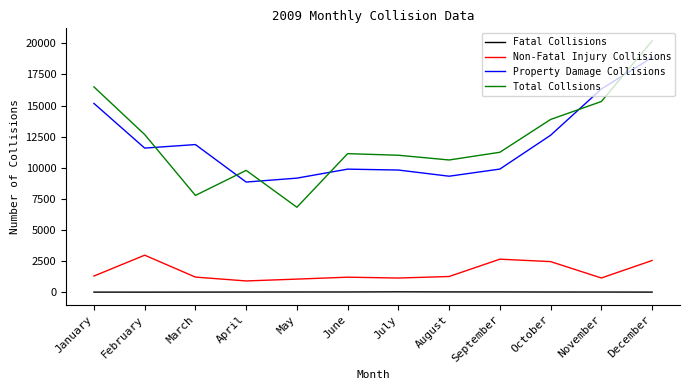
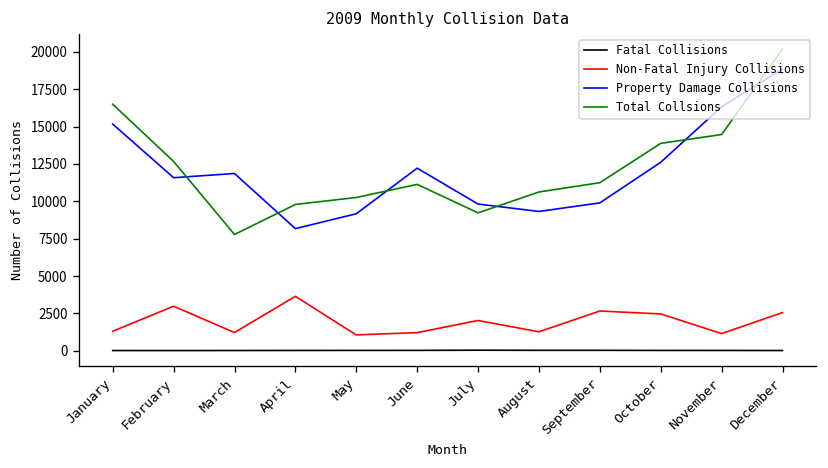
Non-Fatal Injury Collisions, April: 900 -> 3600
Property Damage Collisions, April: 8900 -> 8200
Total Collsions, May: 6800 -> 10300
Property Damage Collisions, June: 9900 -> 12200
Non-Fatal Injury Collisions, July: 1100 -> 2000
Total Collsions, July: 11000 -> 9200
Total Collsions, November: 15300 -> 14500
